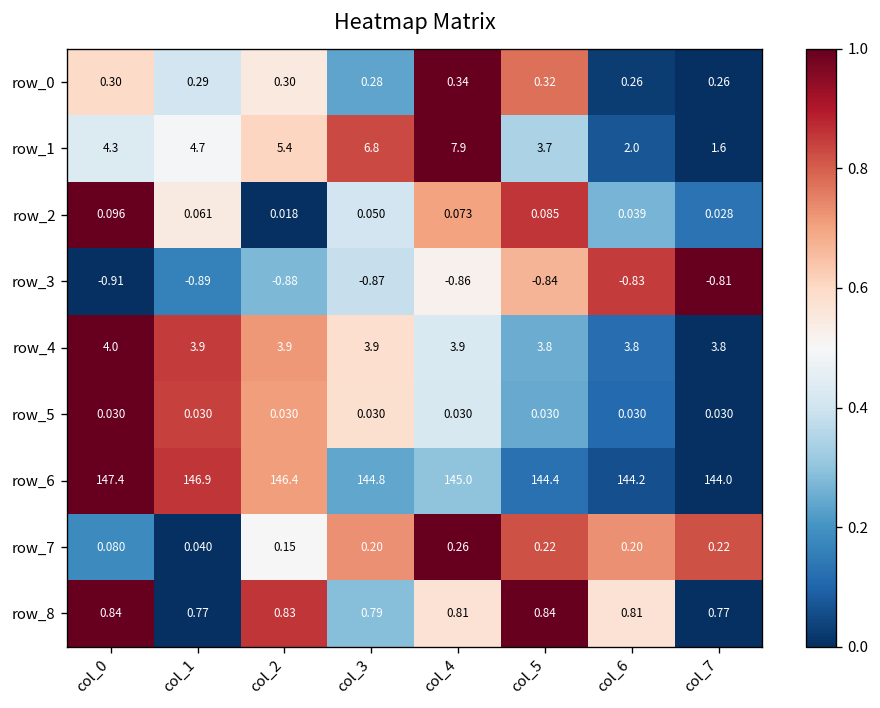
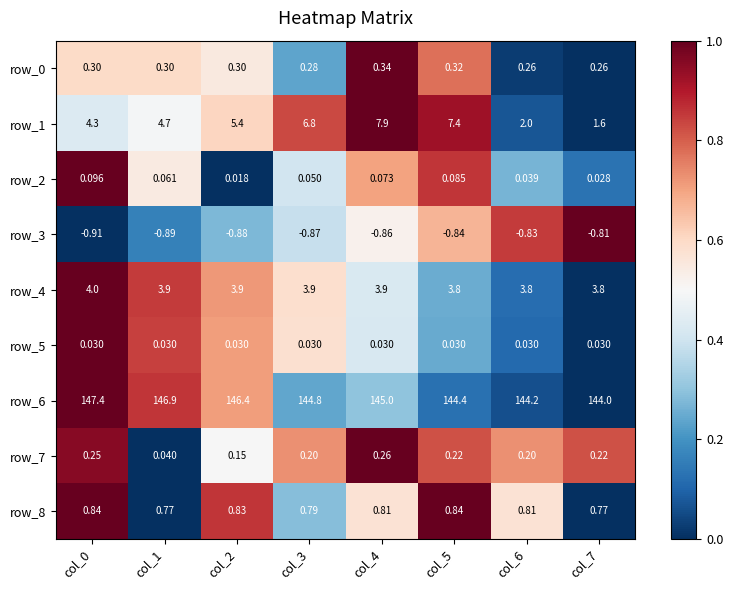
row_0, col_1: 0.29 -> 0.30
row_1, col_5: 3.7 -> 7.4
row_7, col_0: 0.080 -> 0.25
